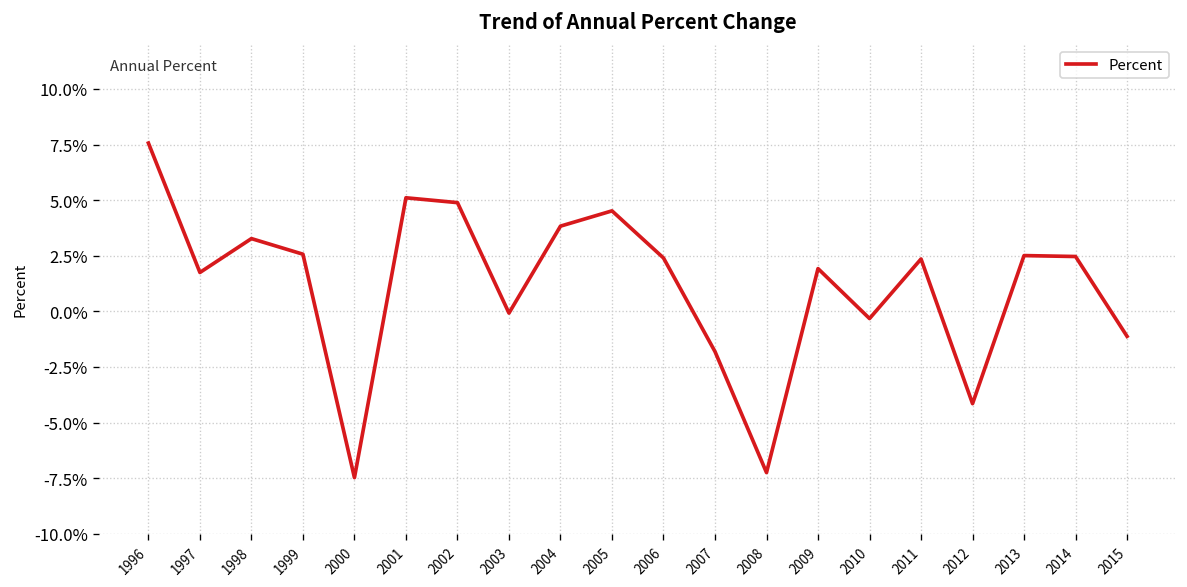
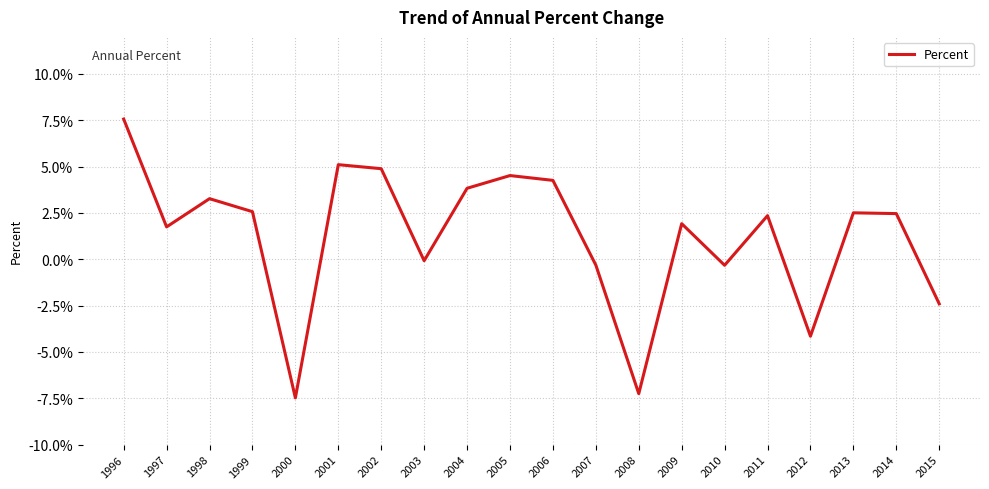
2006: 2.4% -> 4.3%
2007: -1.8% -> -0.3%
2015: -1.1% -> -2.4%
